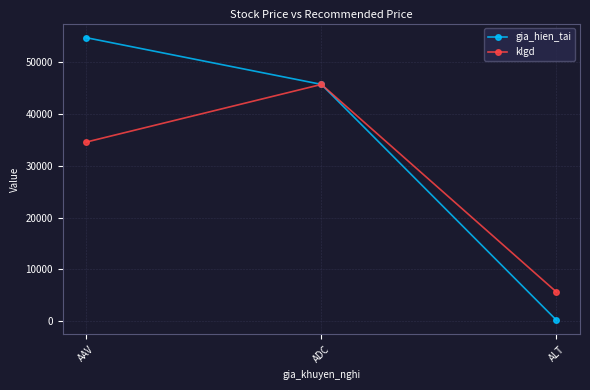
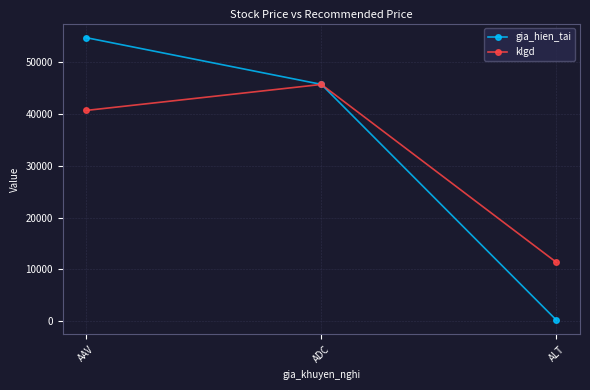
klgd, AAV: 35000 -> 41000
klgd, ALT: 6000 -> 11000
